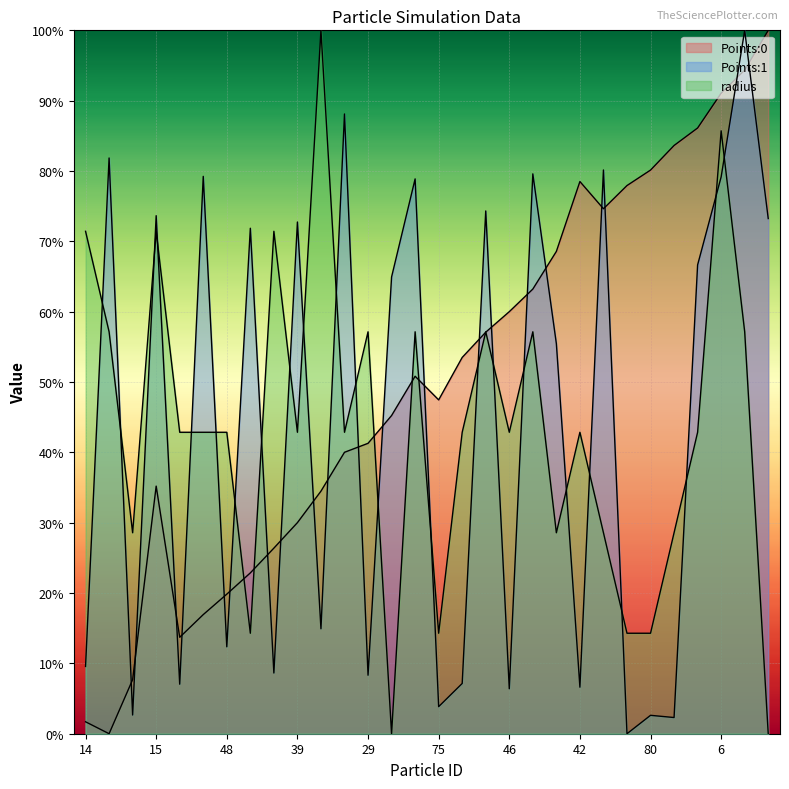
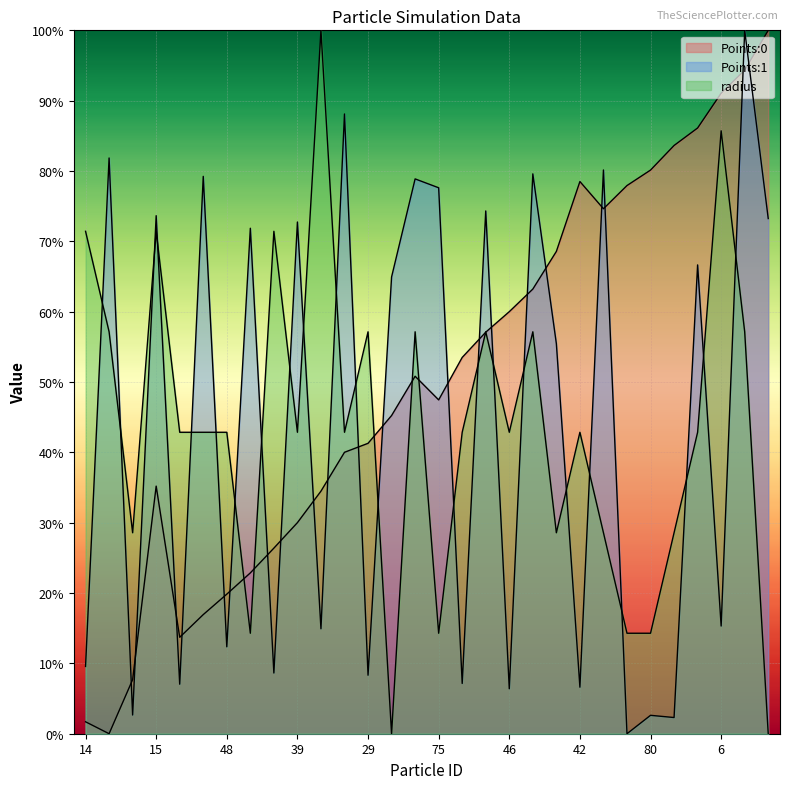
Points:1, 75: 4% -> 78%
Points:1, 6: 79% -> 15%
